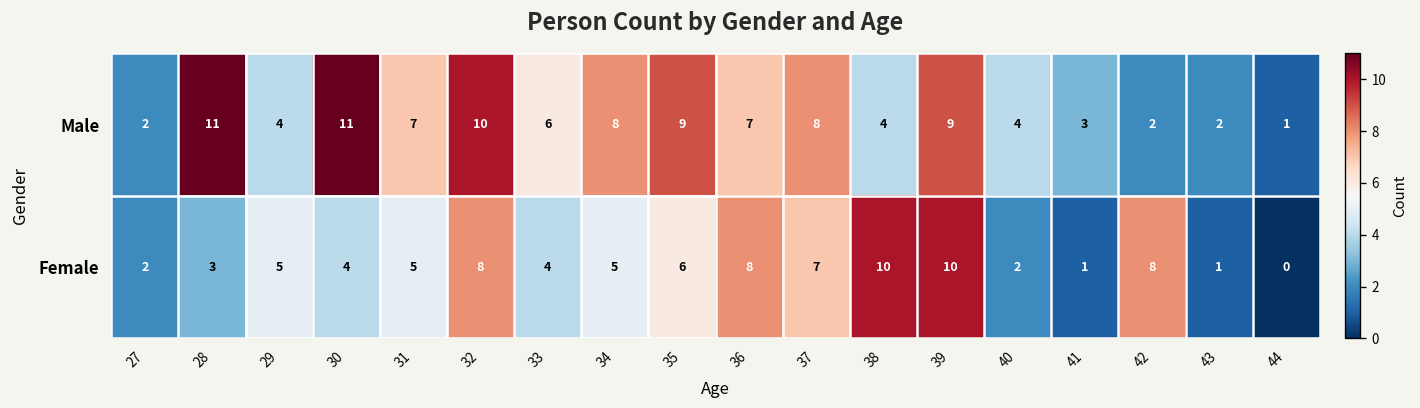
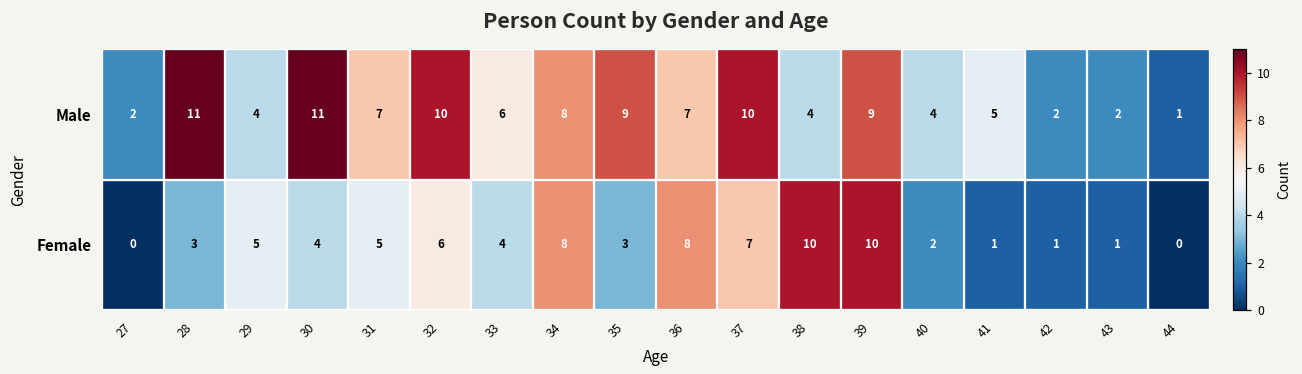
Male, 37: 8 -> 10
Male, 41: 3 -> 5
Female, 27: 2 -> 0
Female, 32: 8 -> 6
Female, 34: 5 -> 8
Female, 35: 6 -> 3
Female, 42: 8 -> 1
